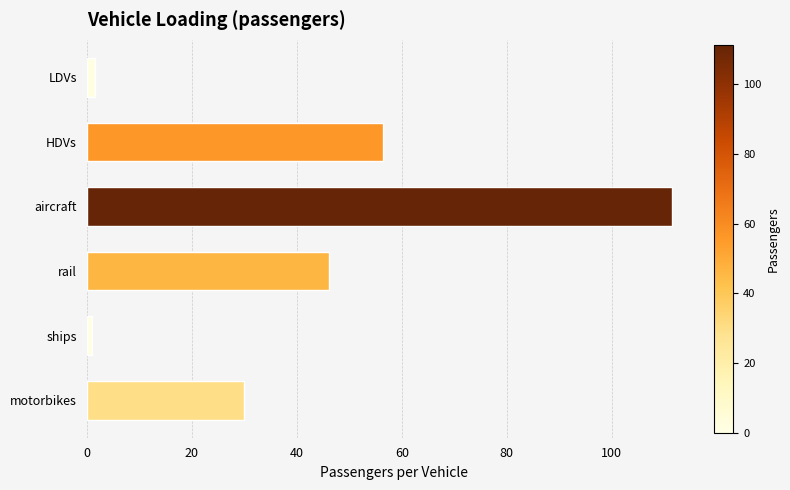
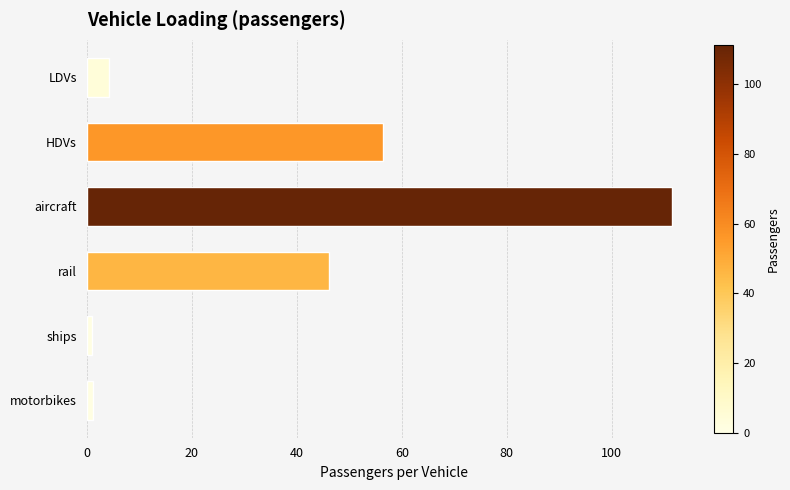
LDVs: 2 -> 4
motorbikes: 30 -> 1
